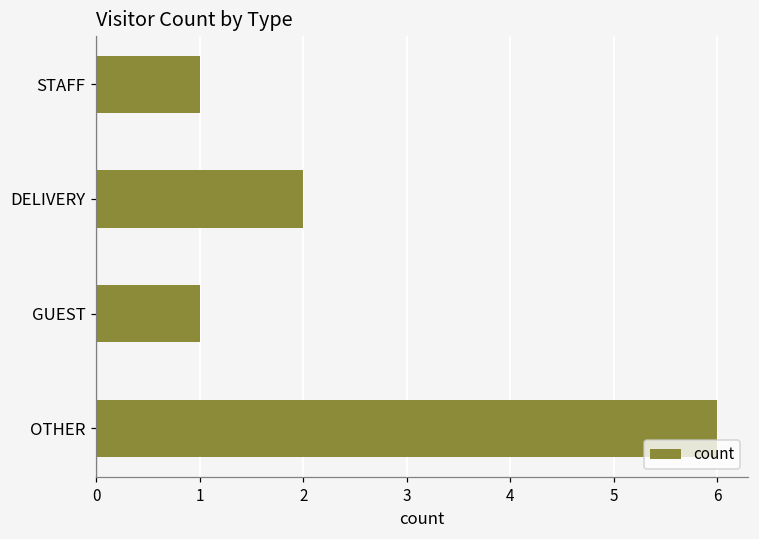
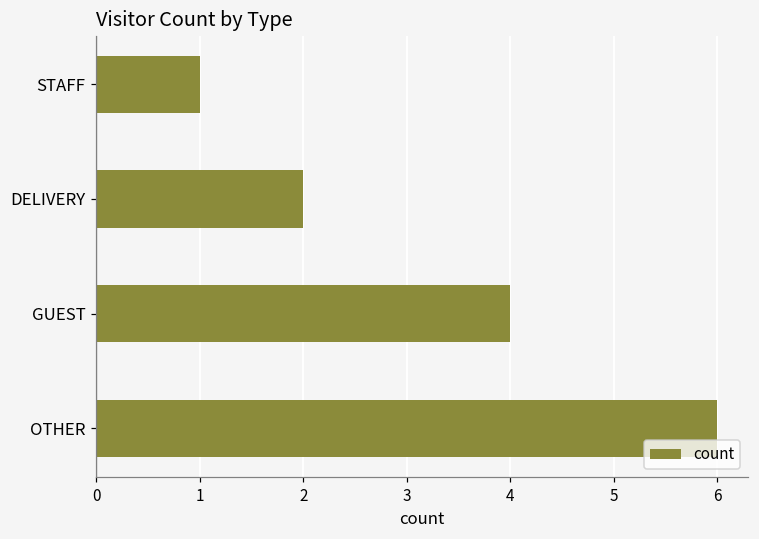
GUEST: 1 -> 4
